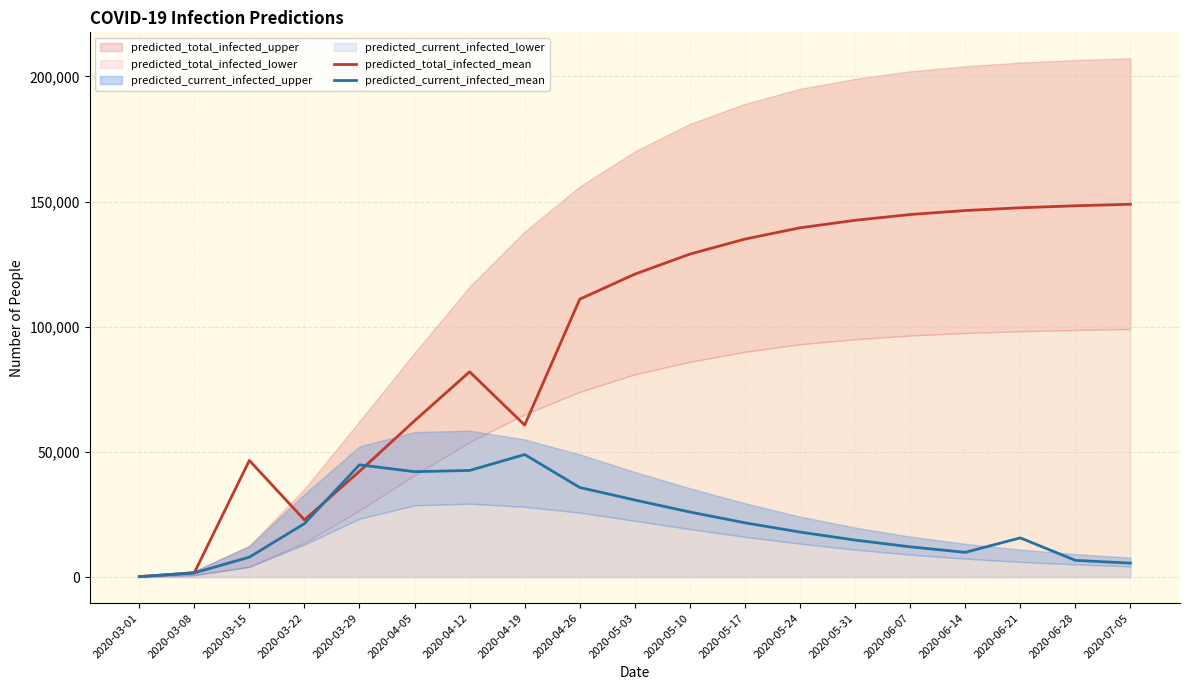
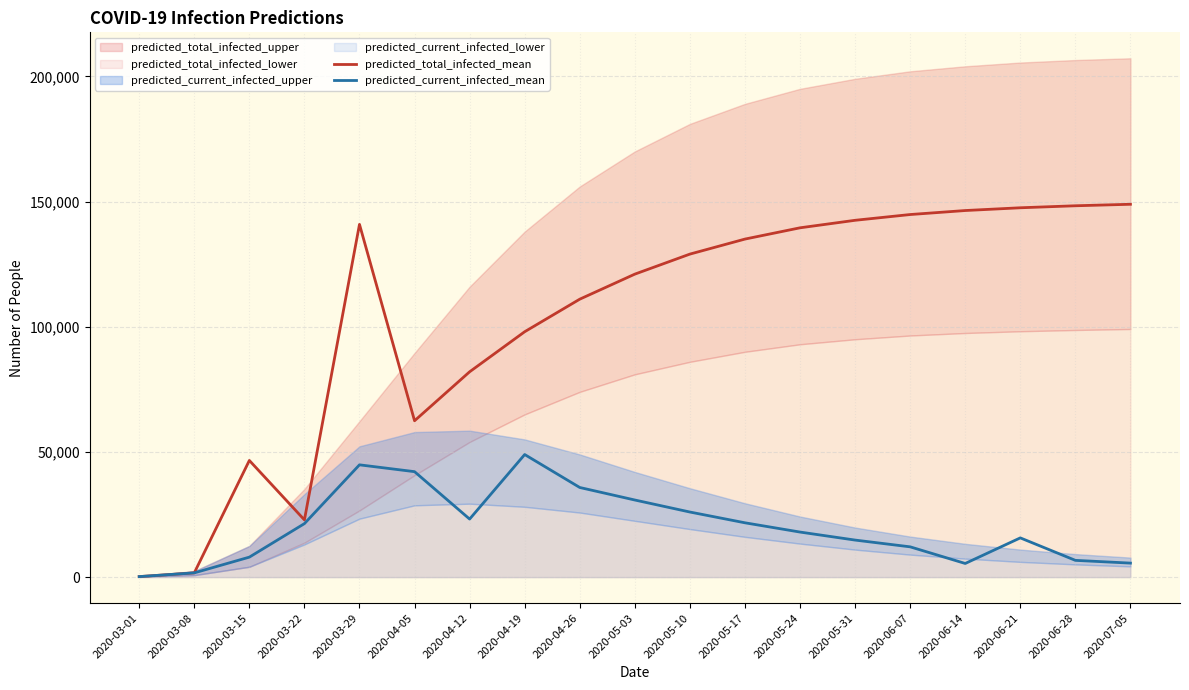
predicted_total_infected_mean, 2020-03-29: 42,000 -> 141,000
predicted_current_infected_mean, 2020-04-12: 43,000 -> 23,000
predicted_total_infected_mean, 2020-04-19: 61,000 -> 98,000
predicted_current_infected_mean, 2020-06-14: 10,000 -> 5,000
